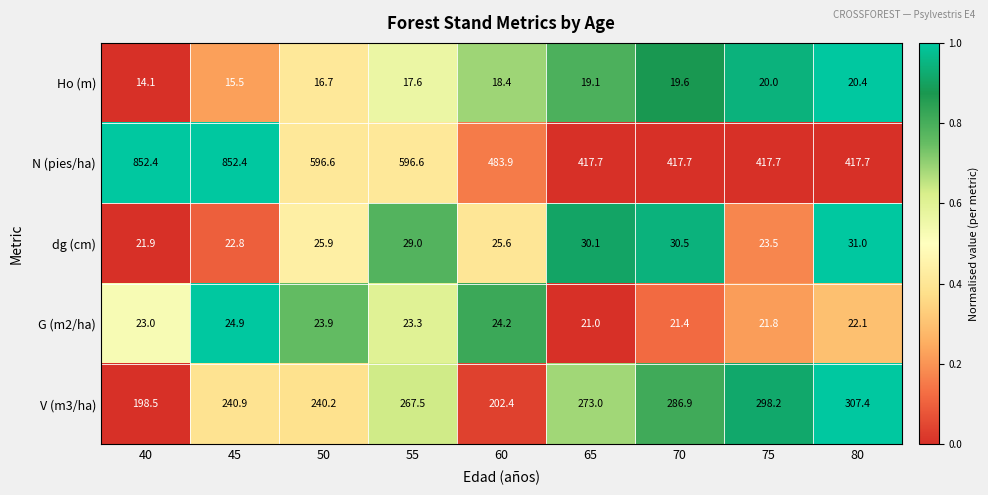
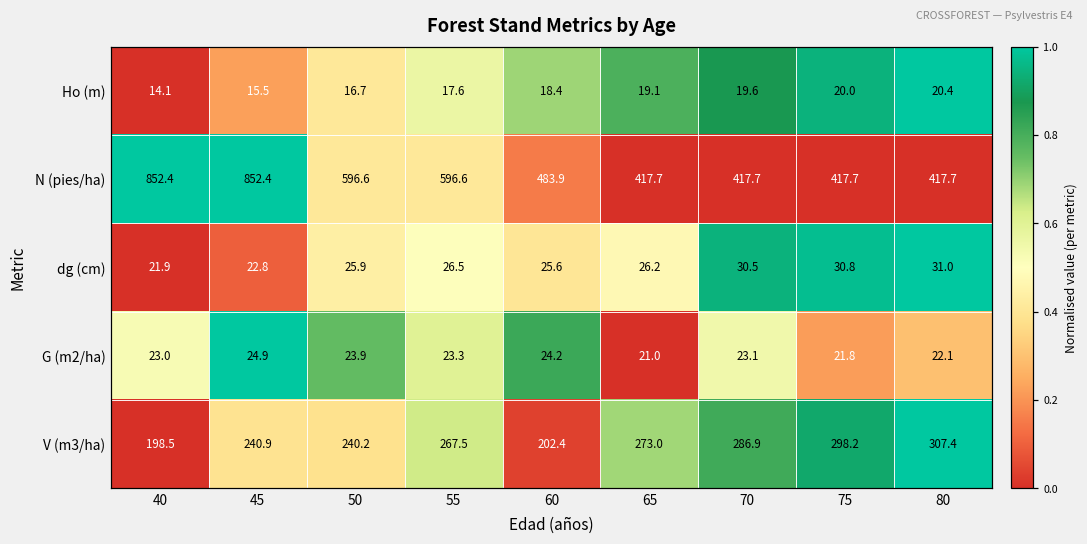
dg (cm), 55: 29.0 -> 26.5
dg (cm), 65: 30.1 -> 26.2
dg (cm), 75: 23.5 -> 30.8
G (m2/ha), 70: 21.4 -> 23.1
